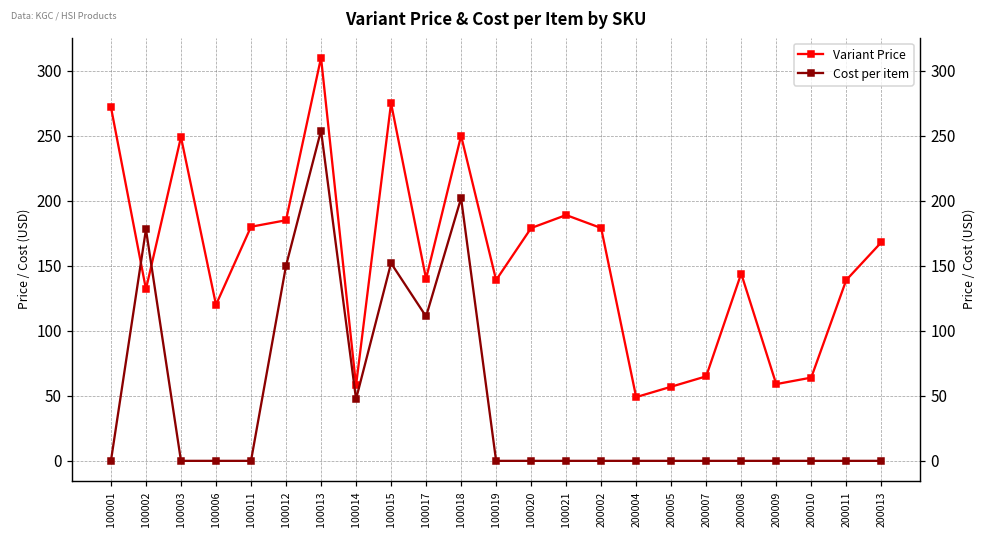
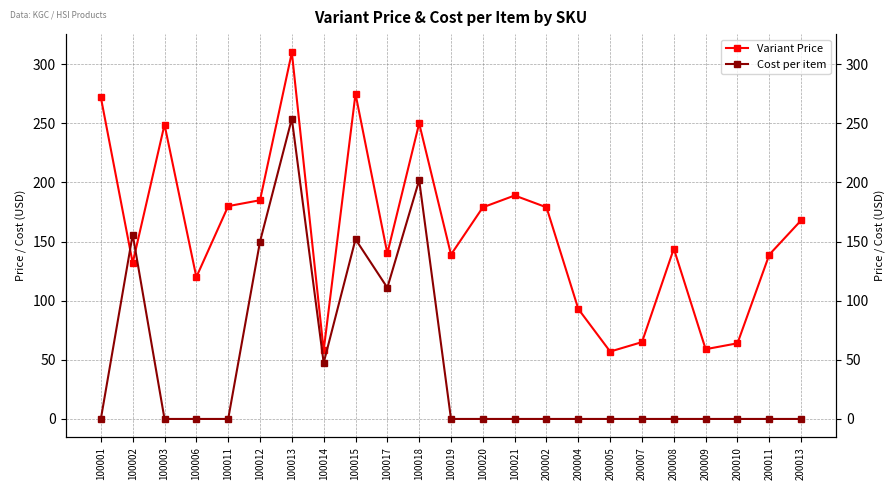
Cost per item, 100002: 178 -> 156
Variant Price, 200004: 49 -> 93
